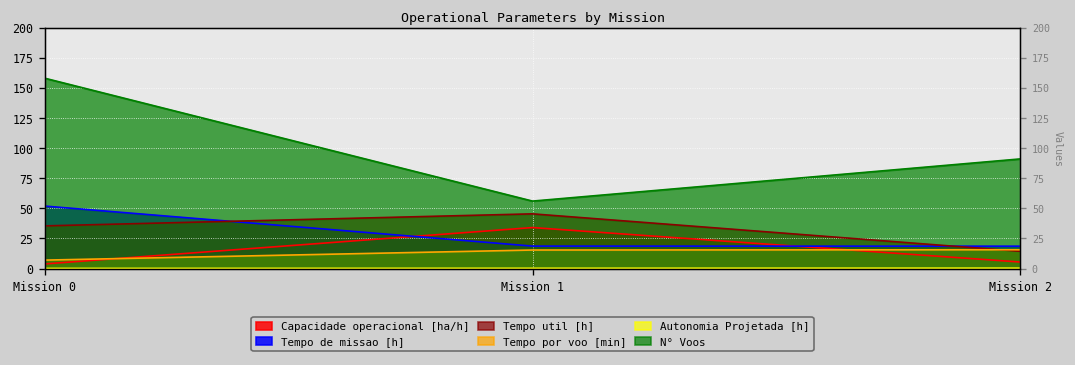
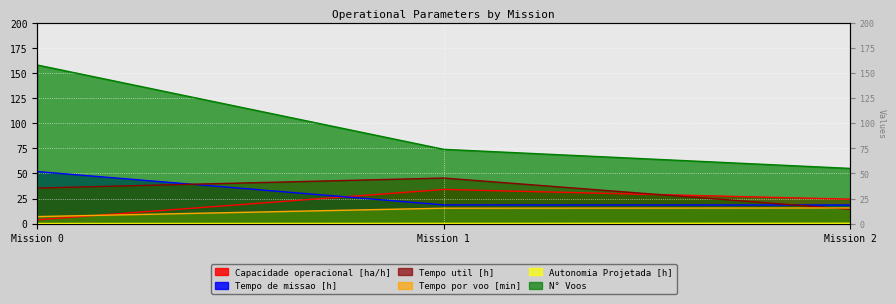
N° Voos, Mission 1: 56 -> 74
Capacidade operacional [ha/h], Mission 2: 5 -> 24
N° Voos, Mission 2: 91 -> 55
